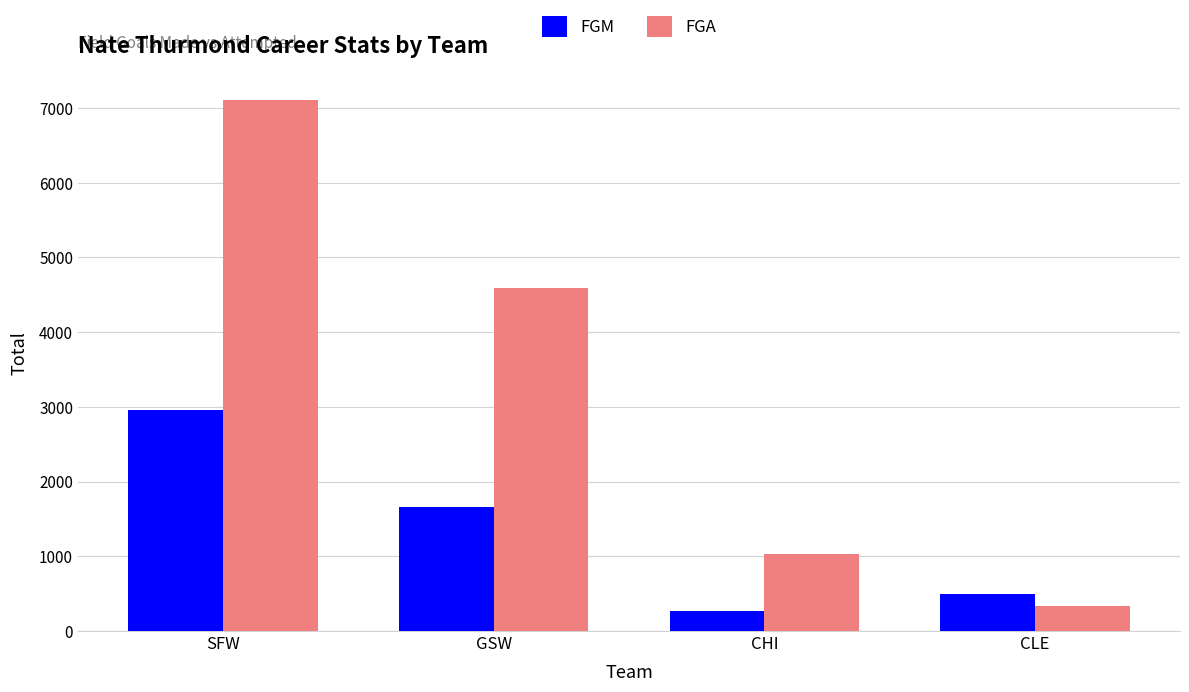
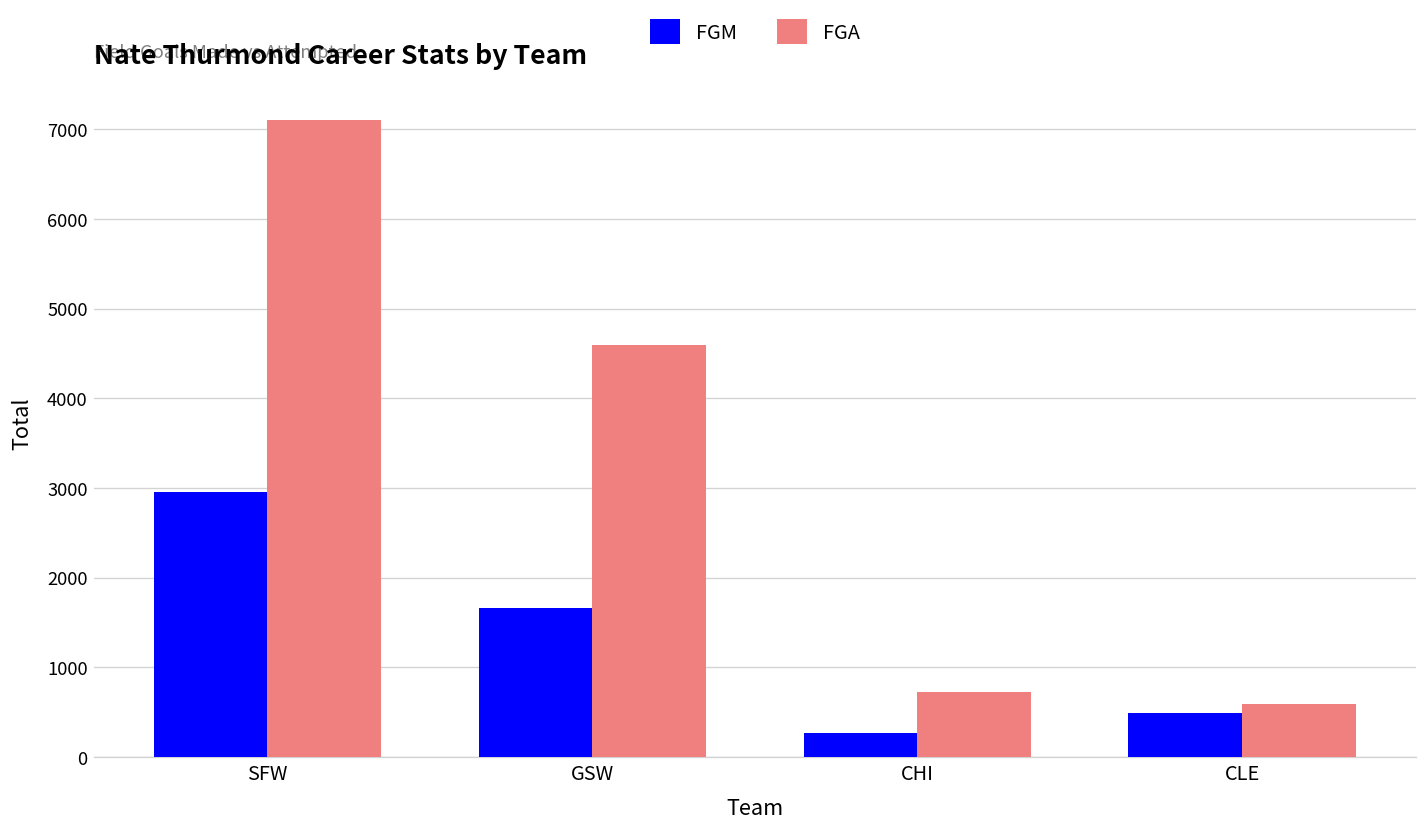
FGA, CHI: 1000 -> 700
FGA, CLE: 300 -> 600
